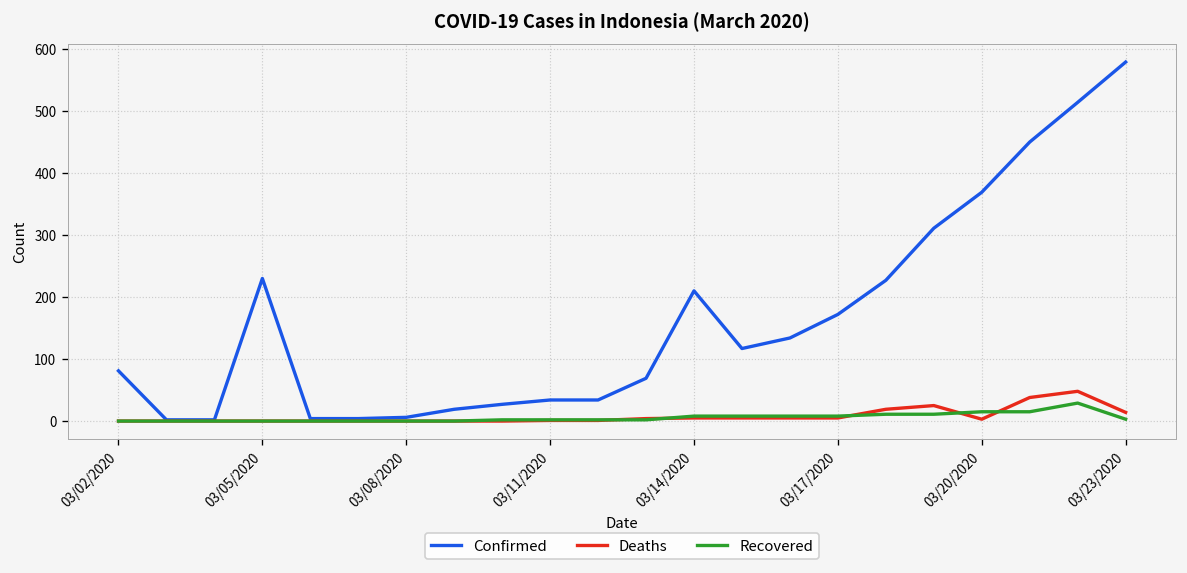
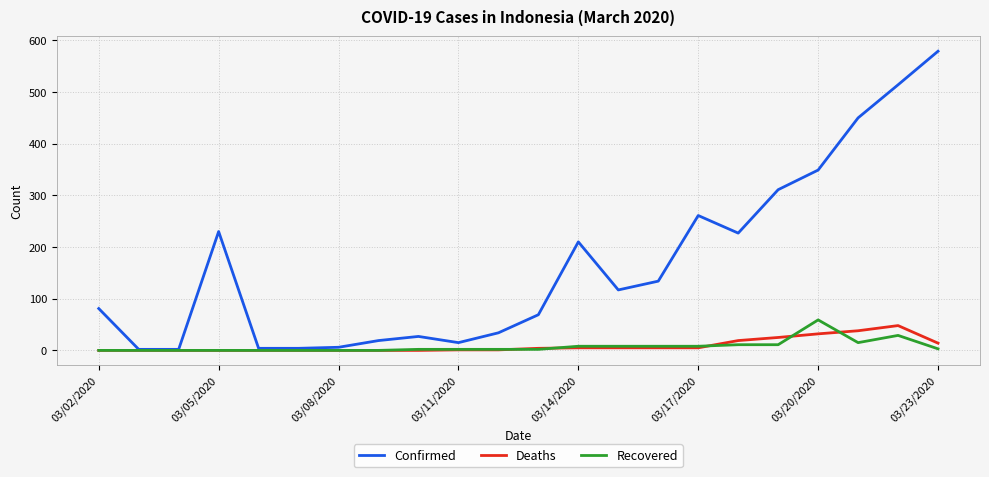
Confirmed, 03/11/2020: 30 -> 20
Confirmed, 03/17/2020: 170 -> 260
Confirmed, 03/20/2020: 370 -> 350
Deaths, 03/20/2020: 0 -> 30
Recovered, 03/20/2020: 20 -> 60
